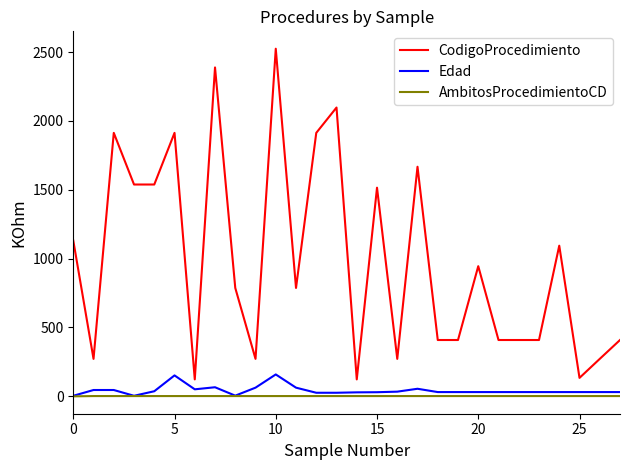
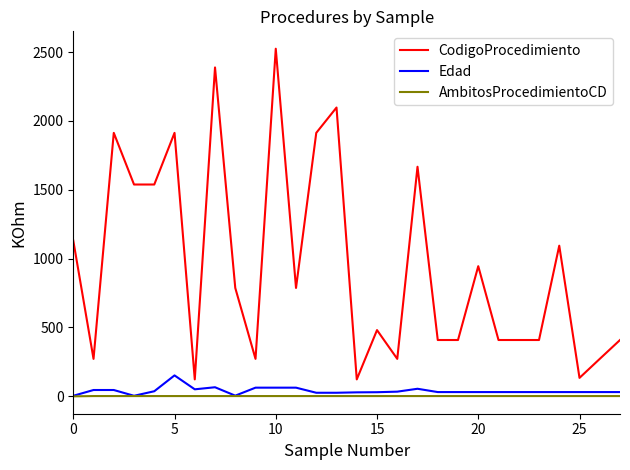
Edad, 10: 160 -> 60
CodigoProcedimiento, 15: 1520 -> 480
